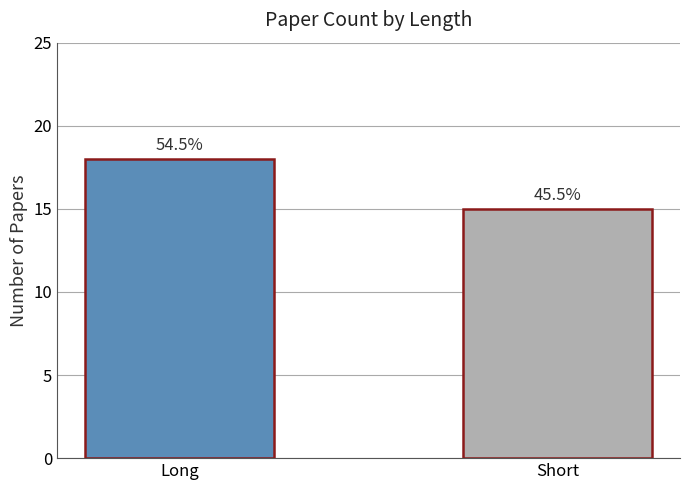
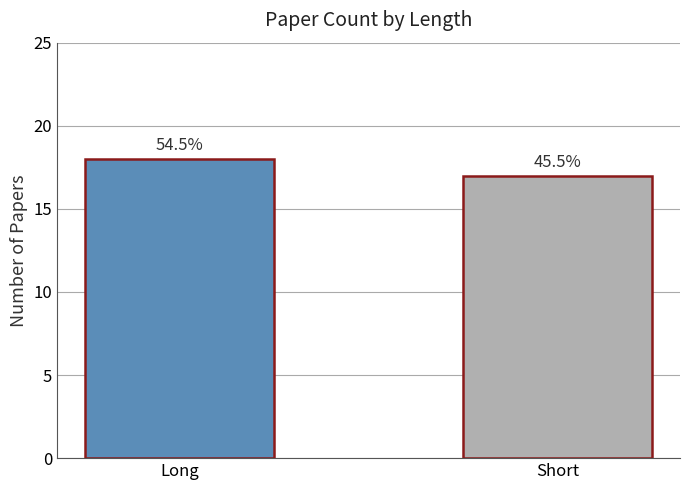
Short: 15 -> 17
